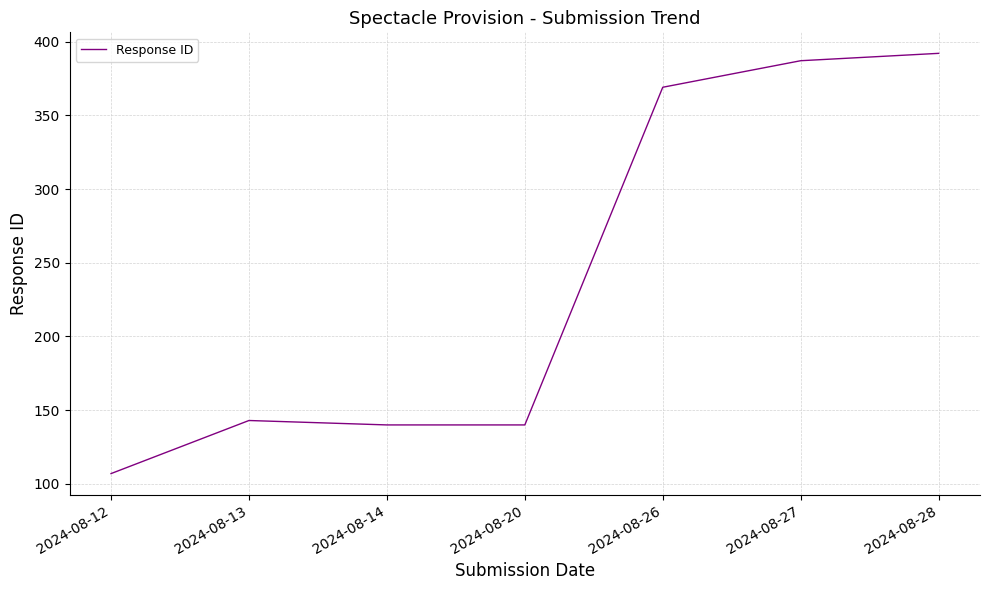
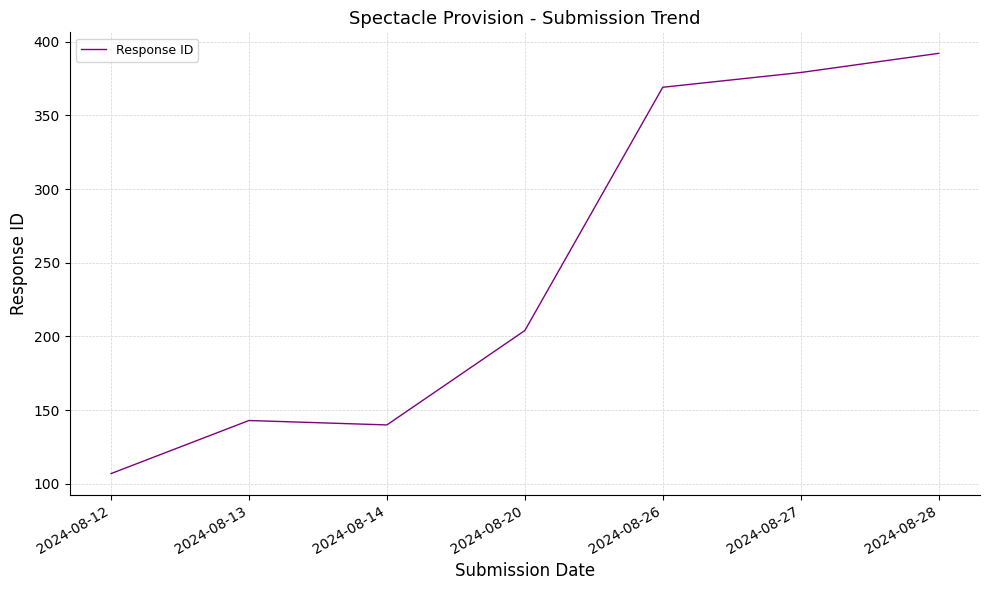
2024-08-20: 140 -> 204
2024-08-27: 387 -> 379
